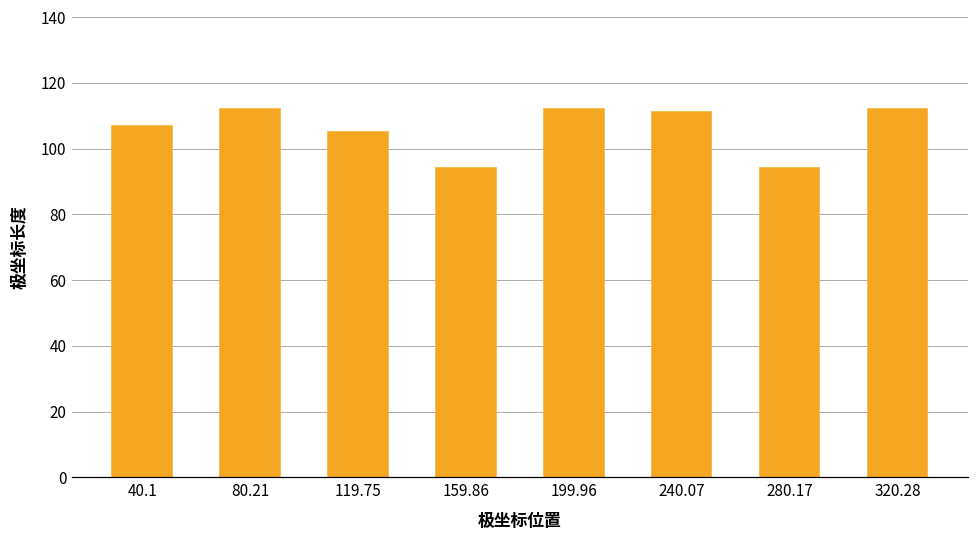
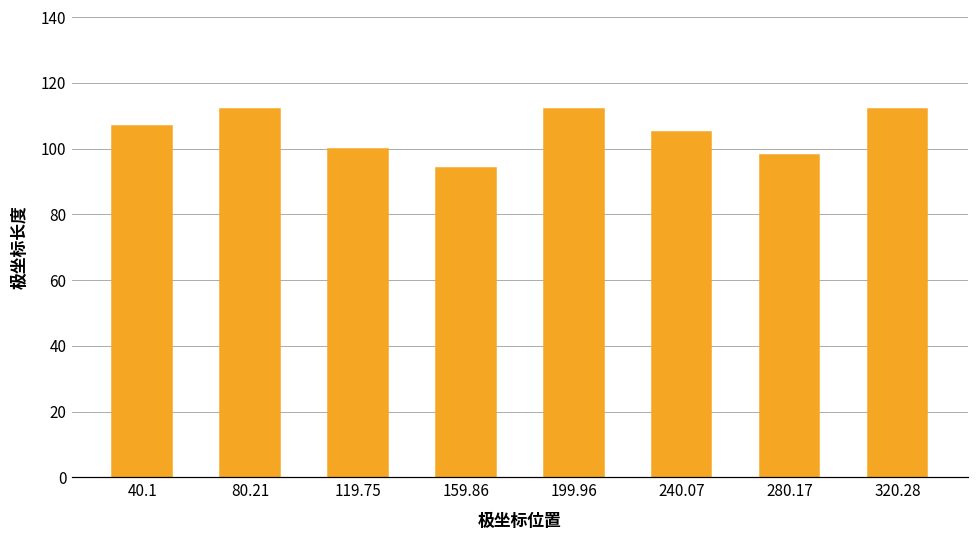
119.75: 105 -> 100
240.07: 111 -> 105
280.17: 94 -> 98
